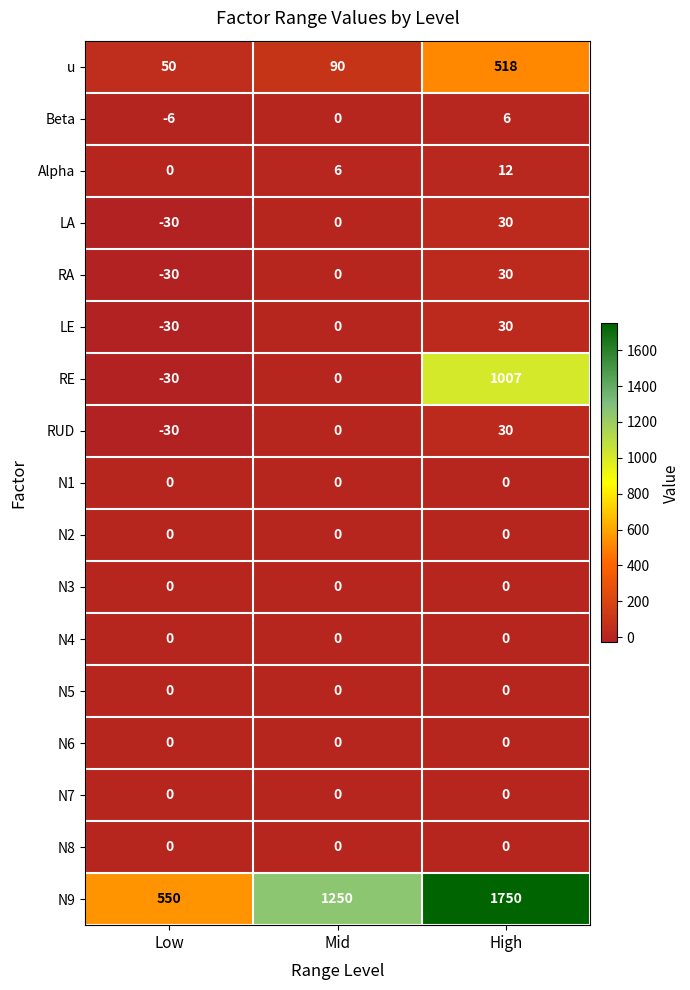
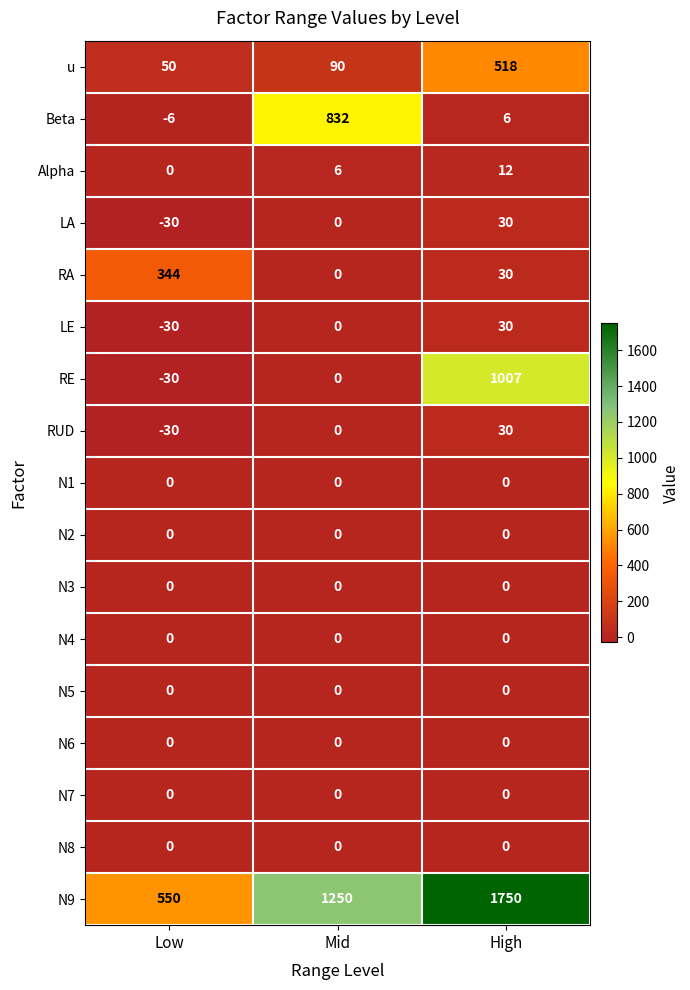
Beta, Mid: 0 -> 832
RA, Low: -30 -> 344
